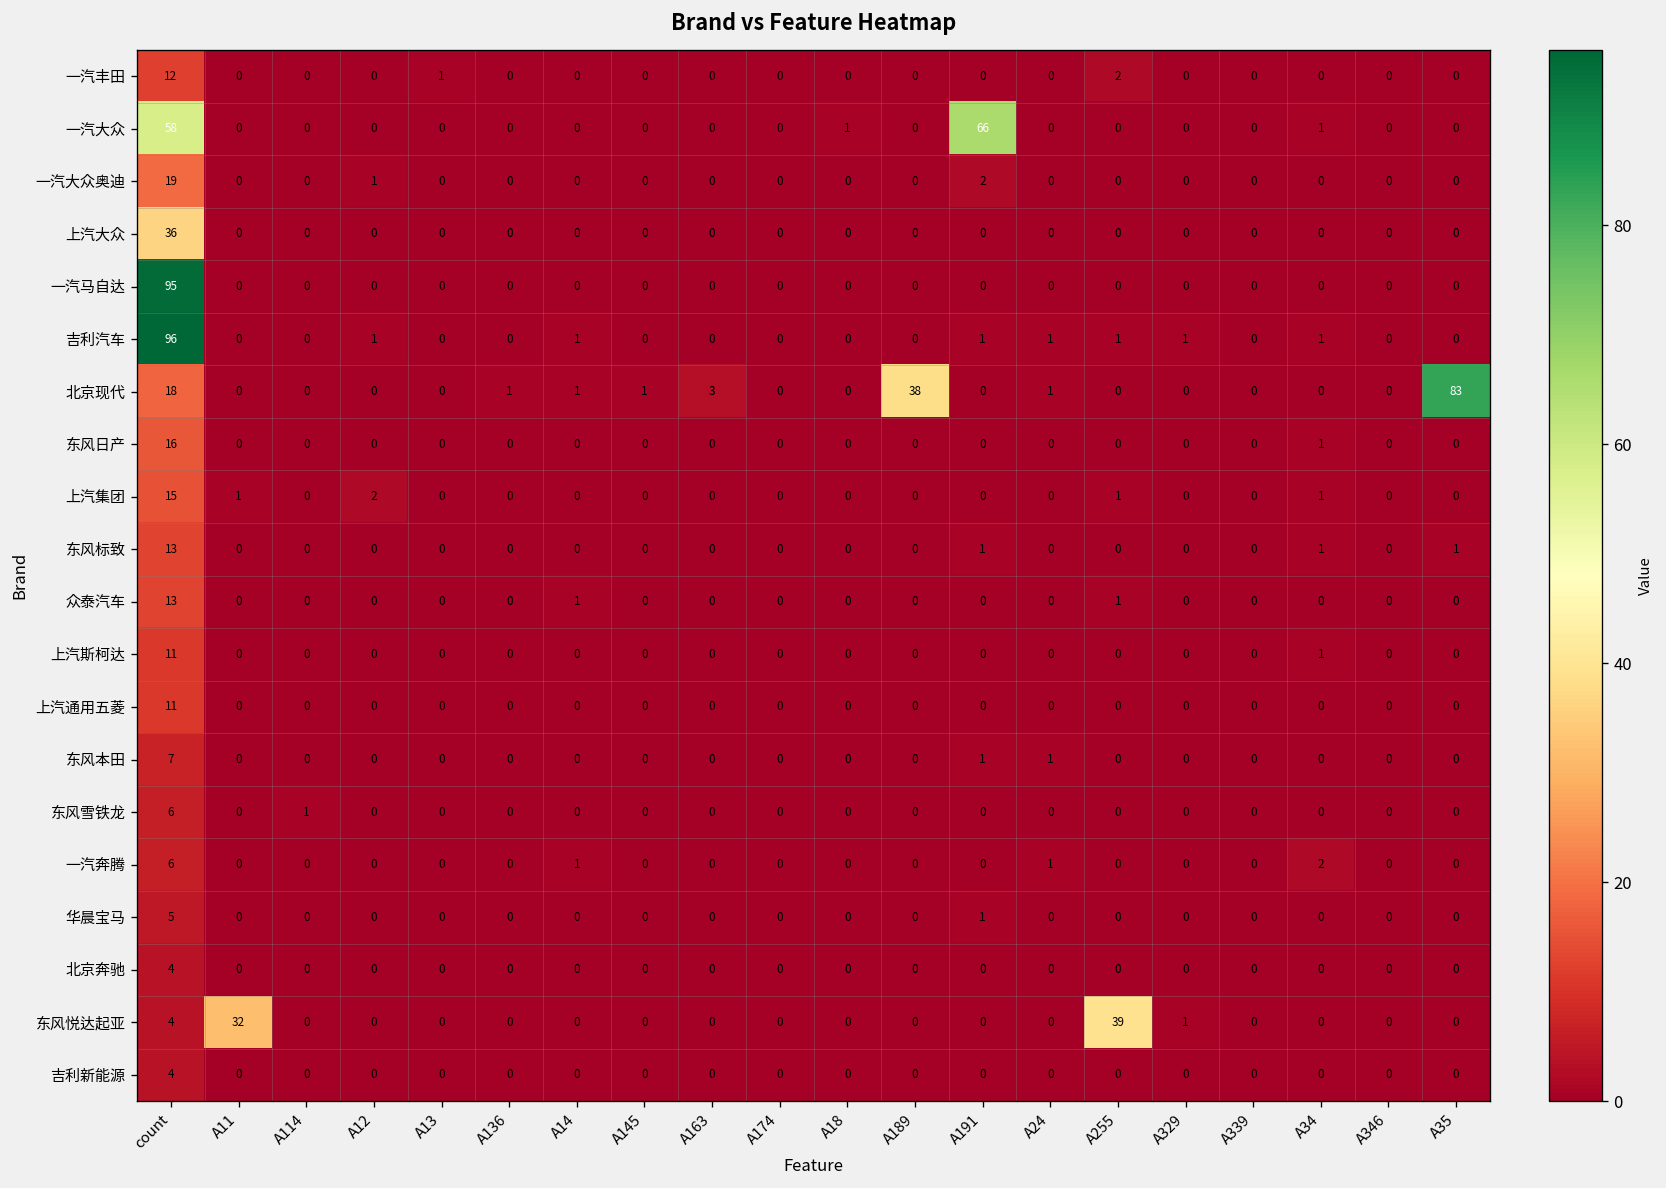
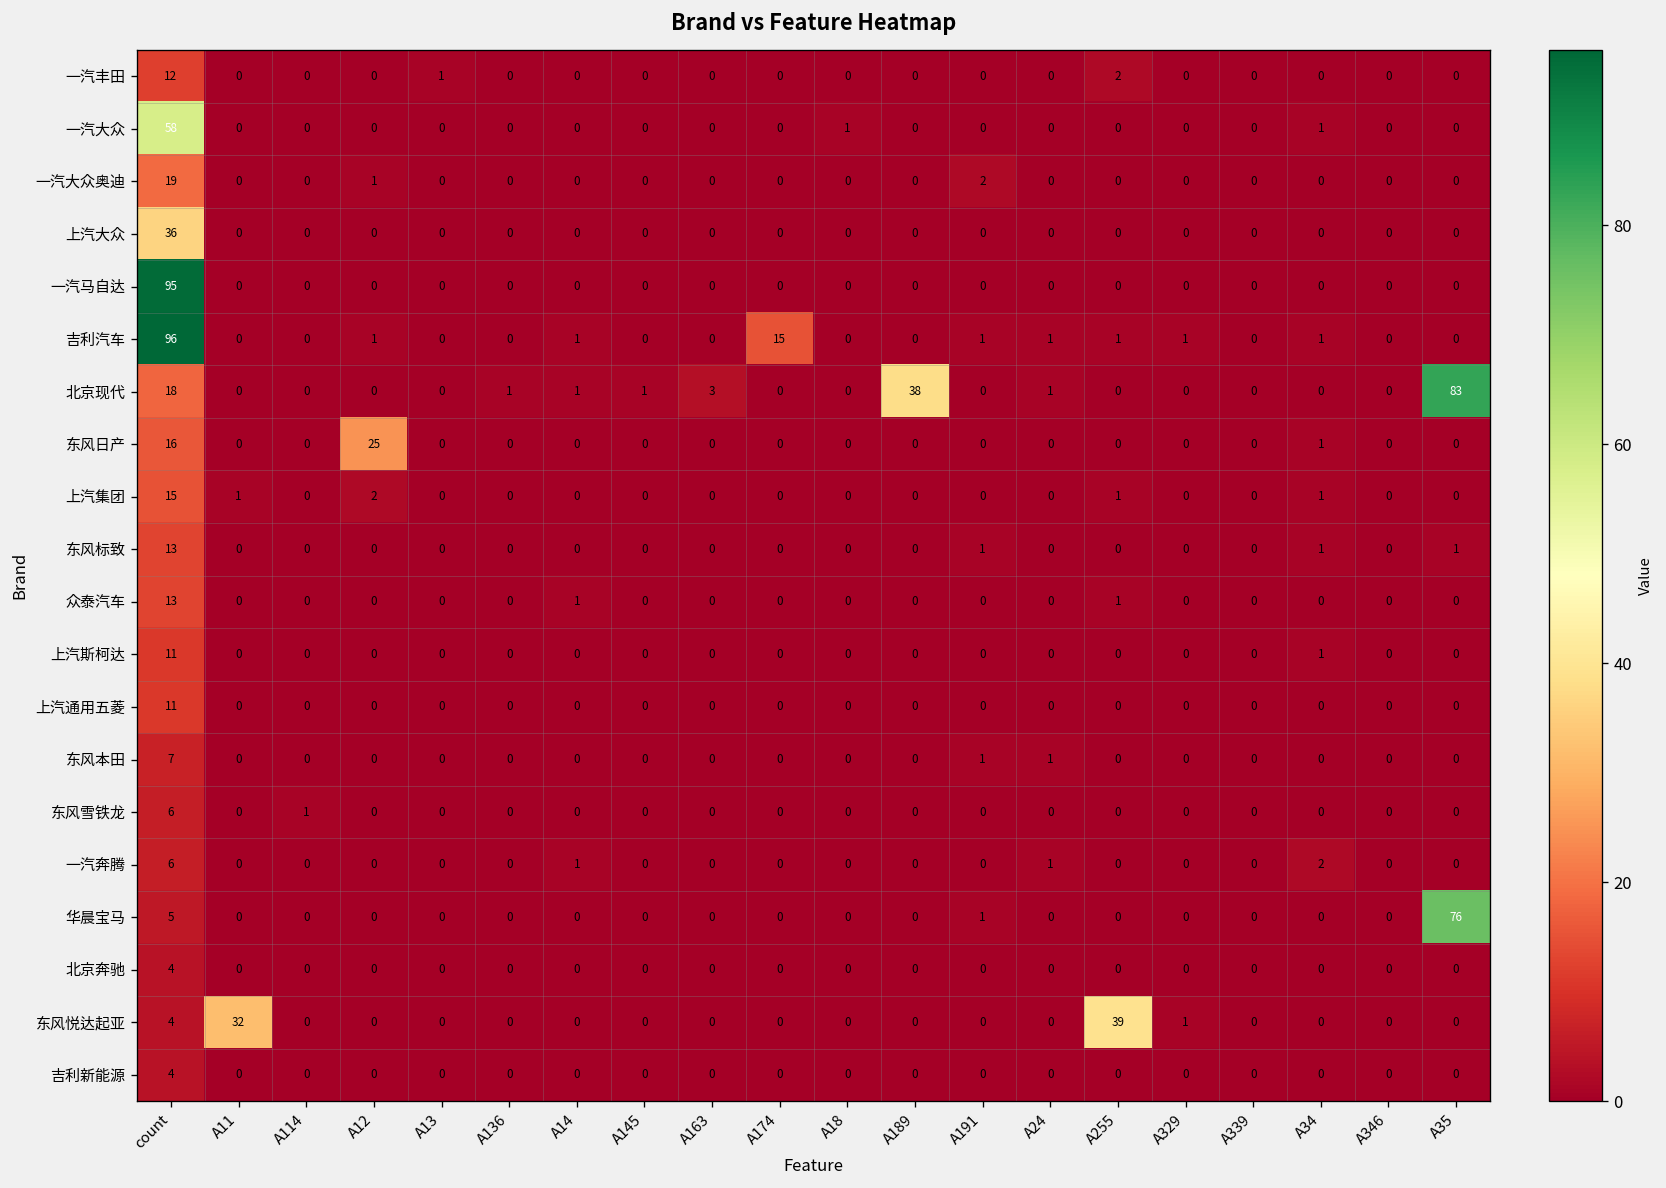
一汽大众, A191: 66 -> 0
吉利汽车, A174: 0 -> 15
东风日产, A12: 0 -> 25
华晨宝马, A35: 0 -> 76
